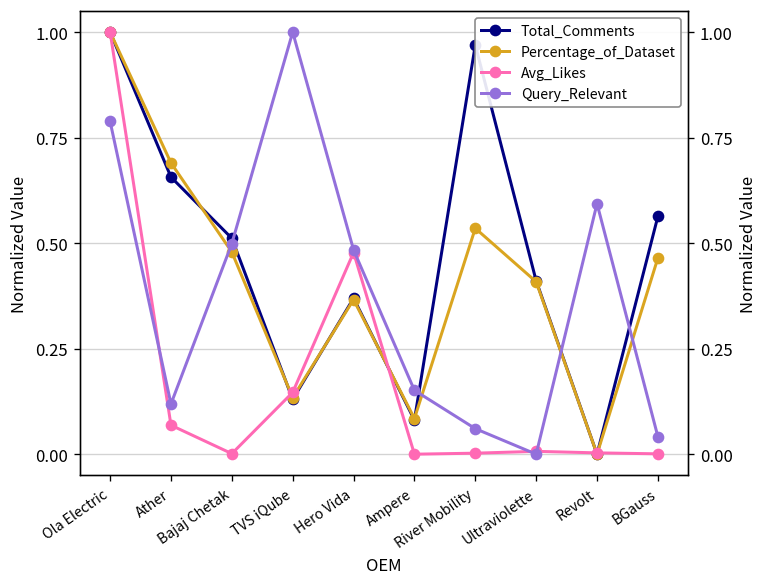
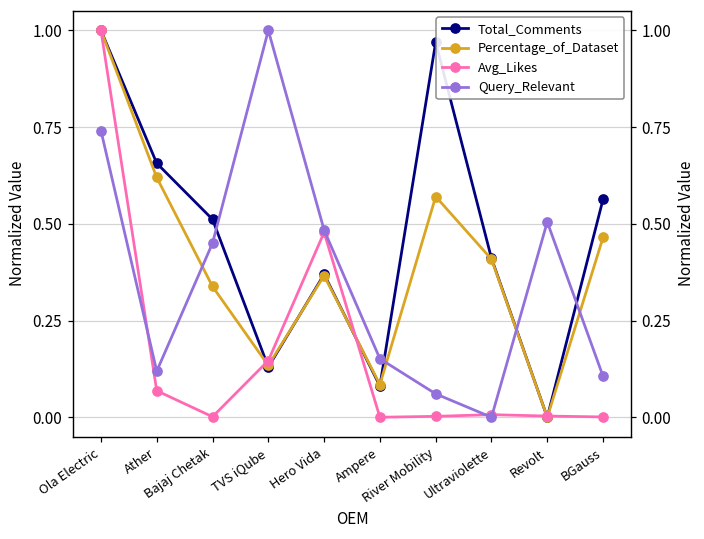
Query_Relevant, Ola Electric: 0.79 -> 0.74
Percentage_of_Dataset, Ather: 0.69 -> 0.62
Percentage_of_Dataset, Bajaj Chetak: 0.48 -> 0.34
Query_Relevant, Bajaj Chetak: 0.50 -> 0.45
Percentage_of_Dataset, River Mobility: 0.54 -> 0.57
Query_Relevant, Revolt: 0.59 -> 0.50
Query_Relevant, BGauss: 0.04 -> 0.11
